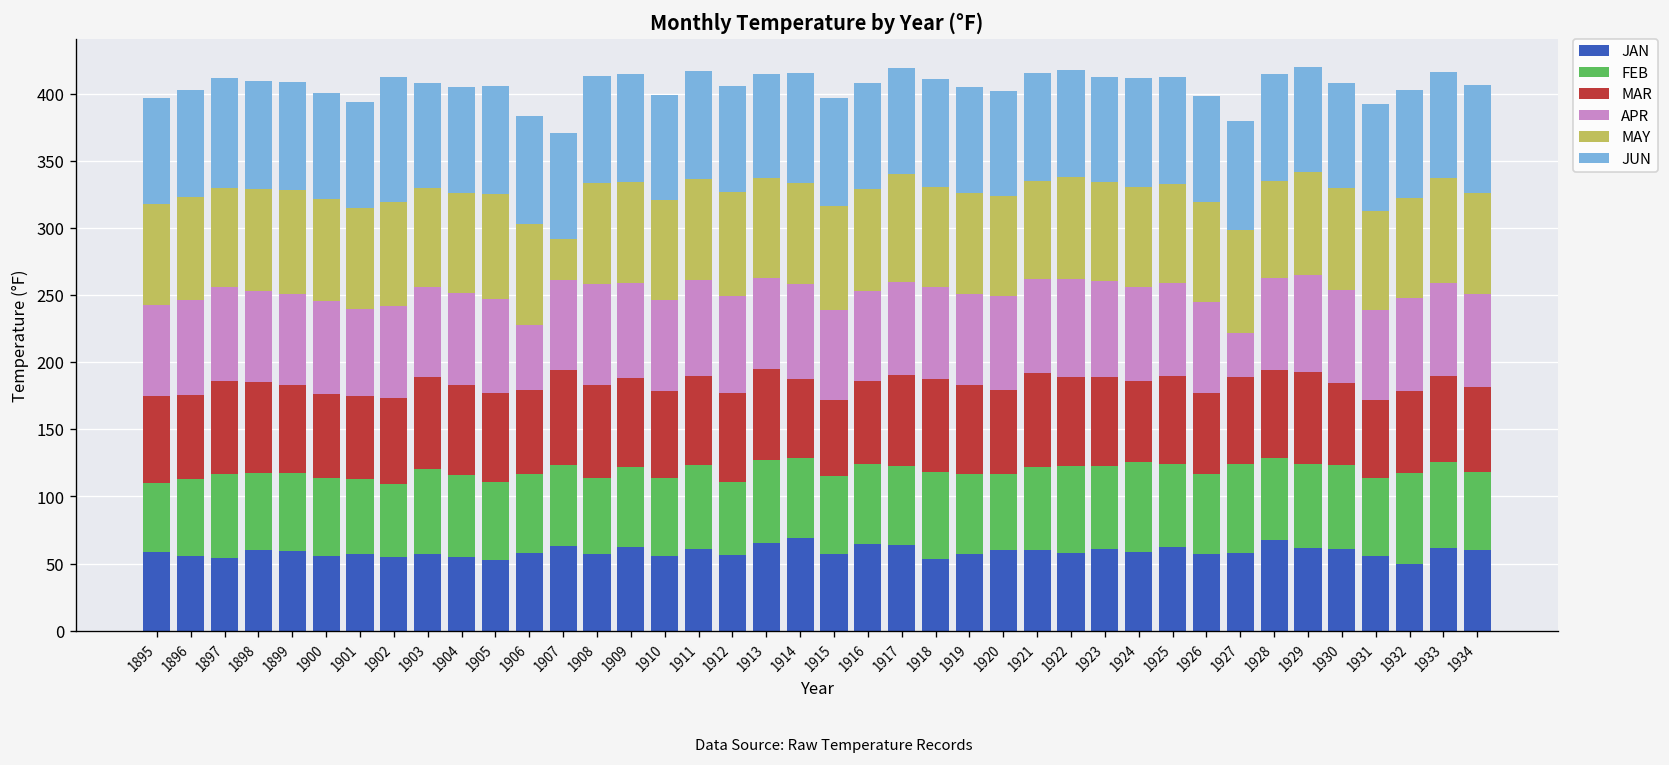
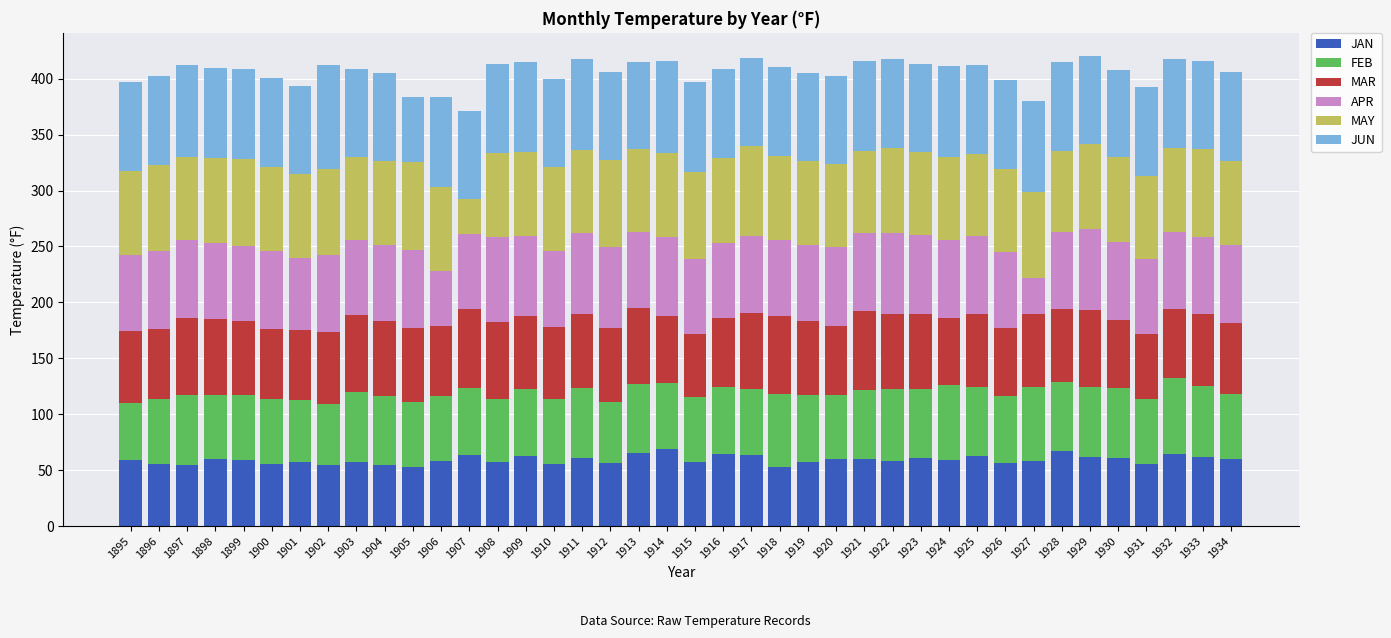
JUN, 1905: 80 -> 58
JAN, 1932: 50 -> 65
